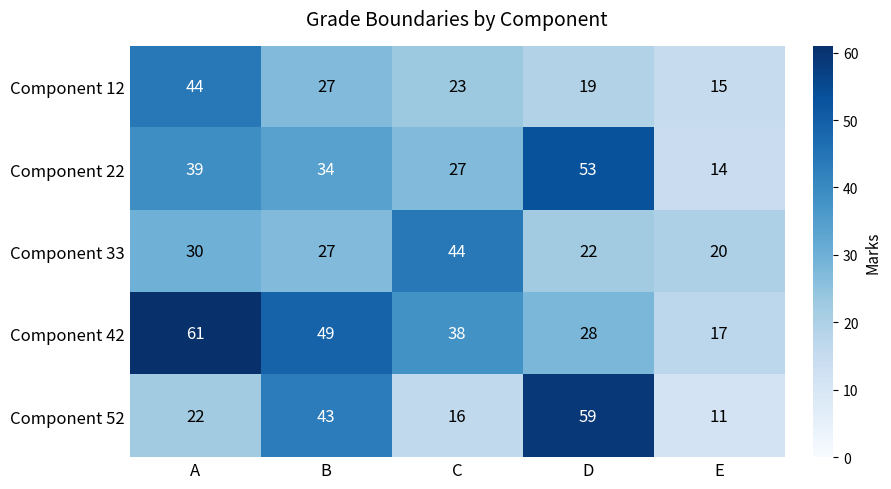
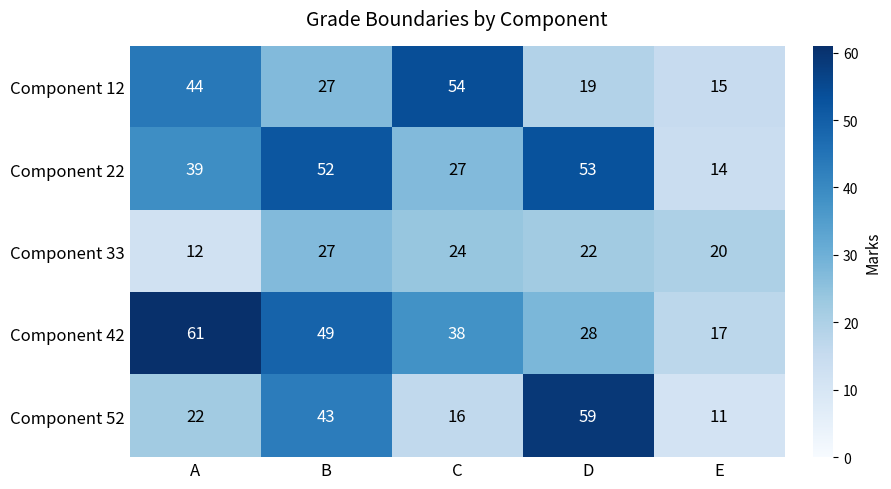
Component 12, C: 23 -> 54
Component 22, B: 34 -> 52
Component 33, A: 30 -> 12
Component 33, C: 44 -> 24
